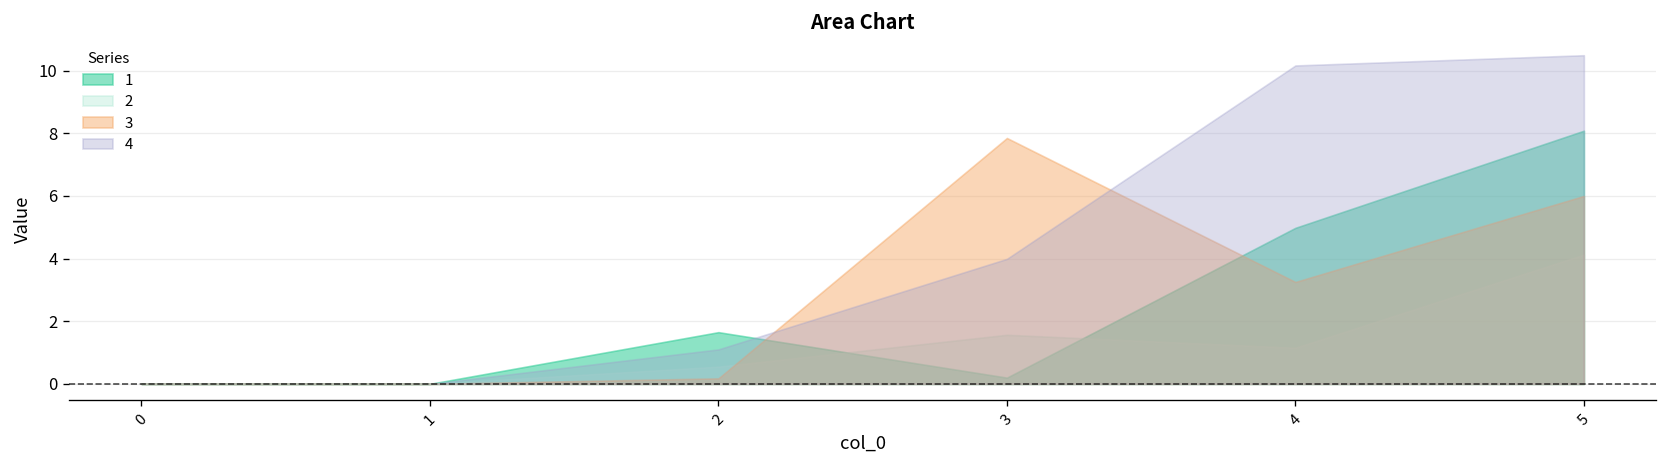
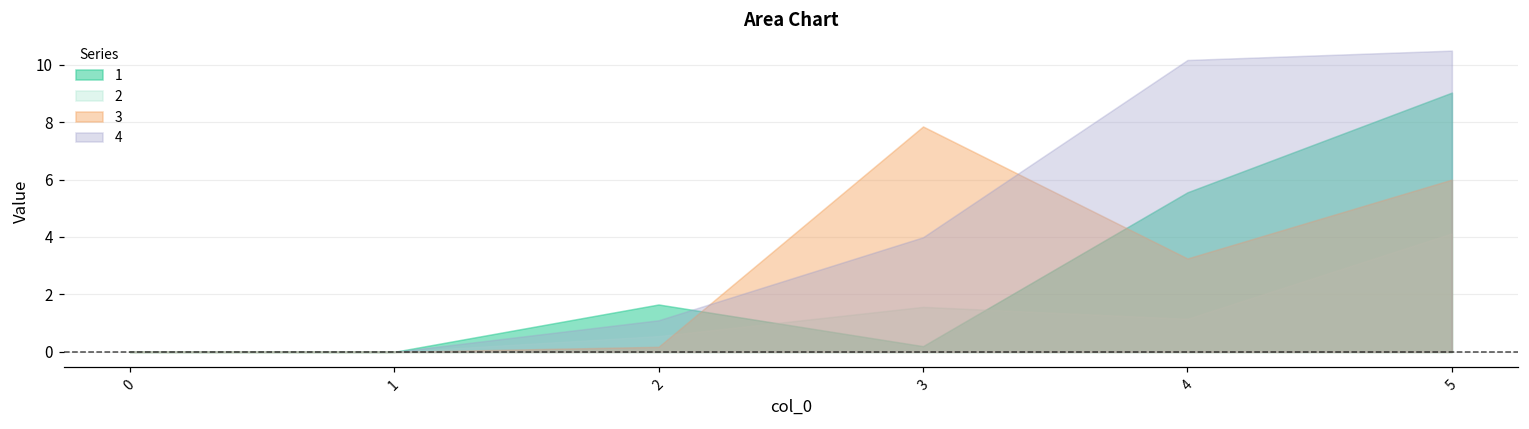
1, 4: 5.0 -> 5.6
1, 5: 8.1 -> 9.0
